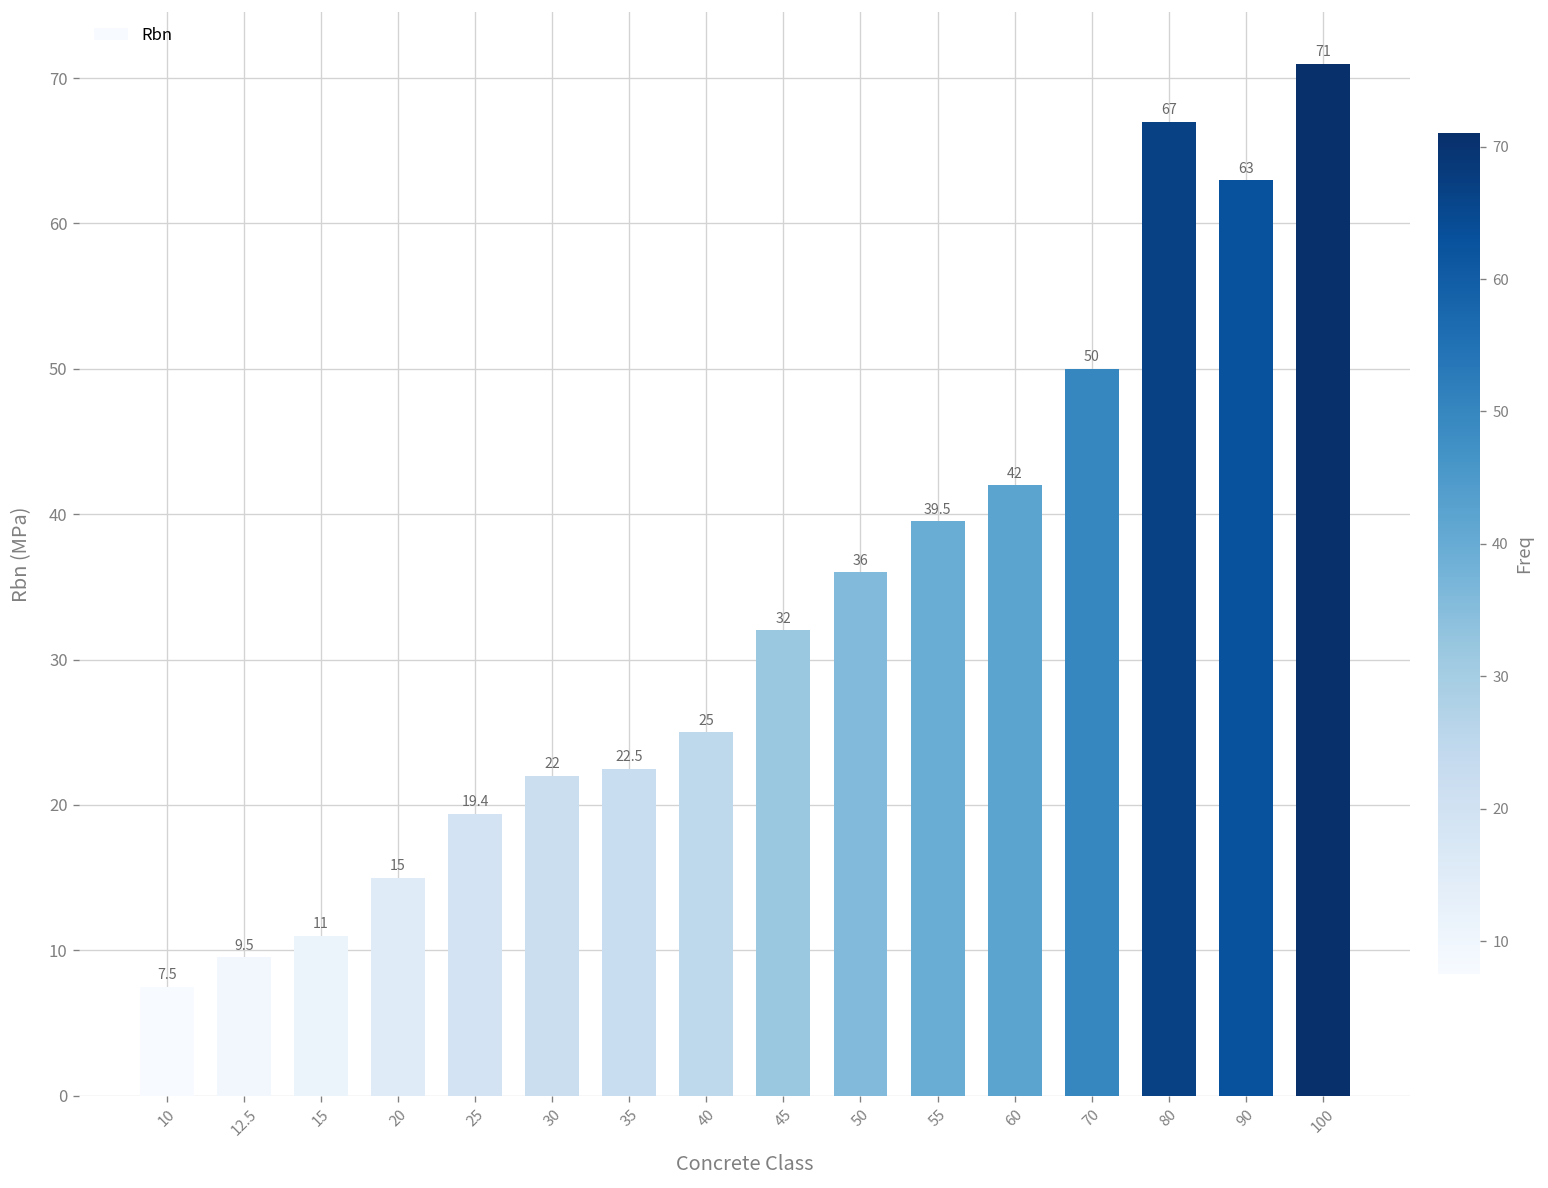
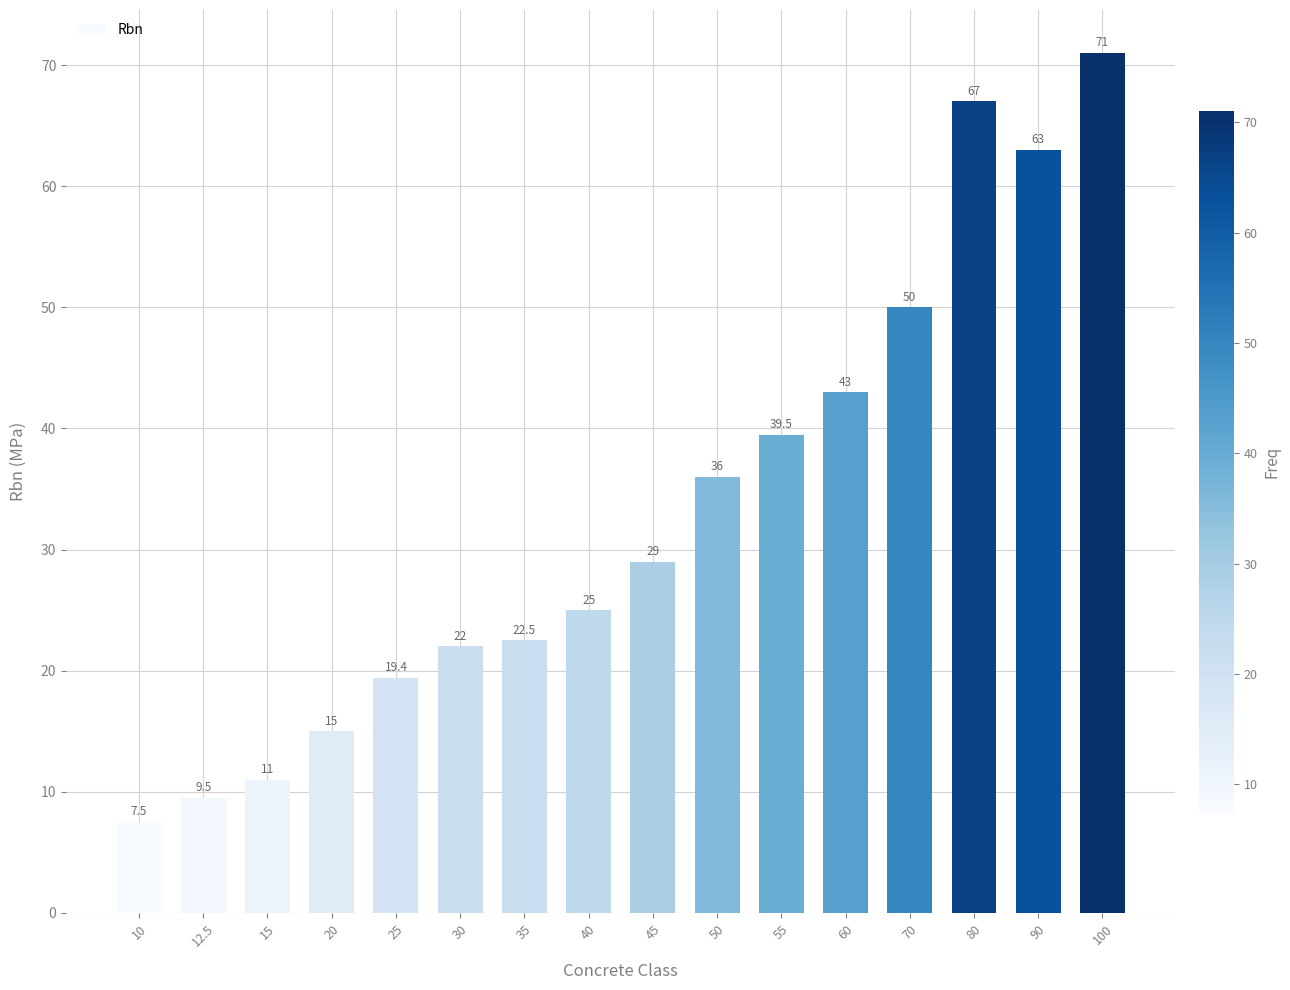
45: 32 -> 29
60: 42 -> 43
